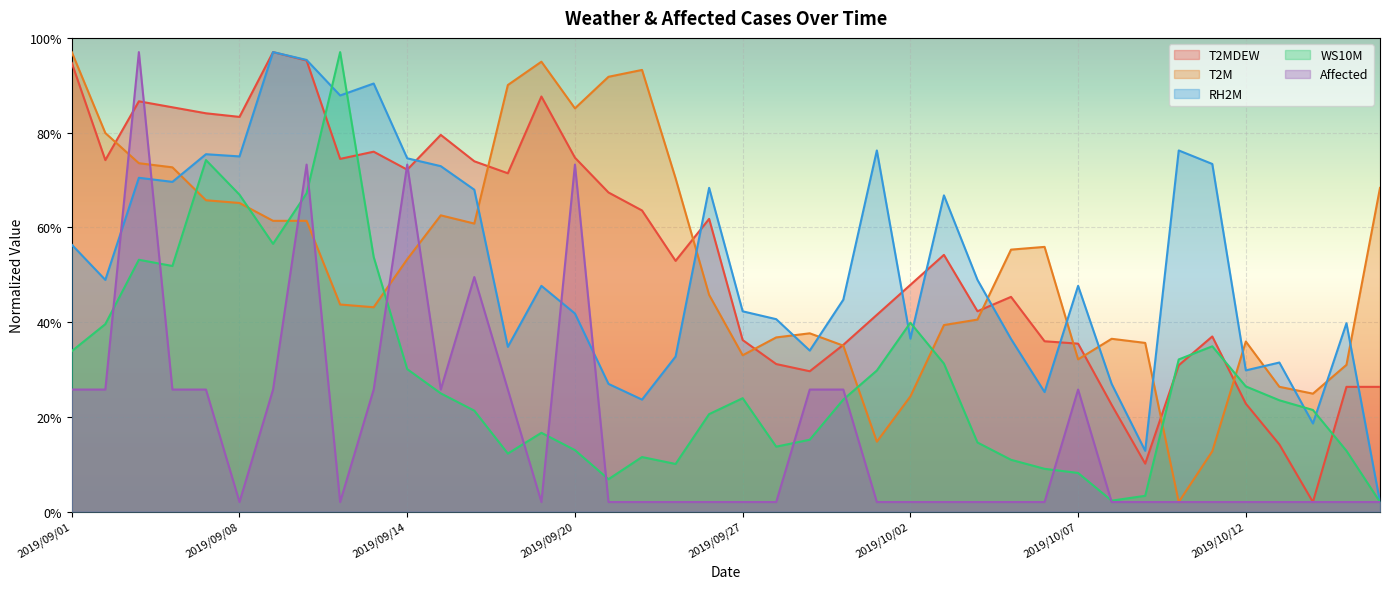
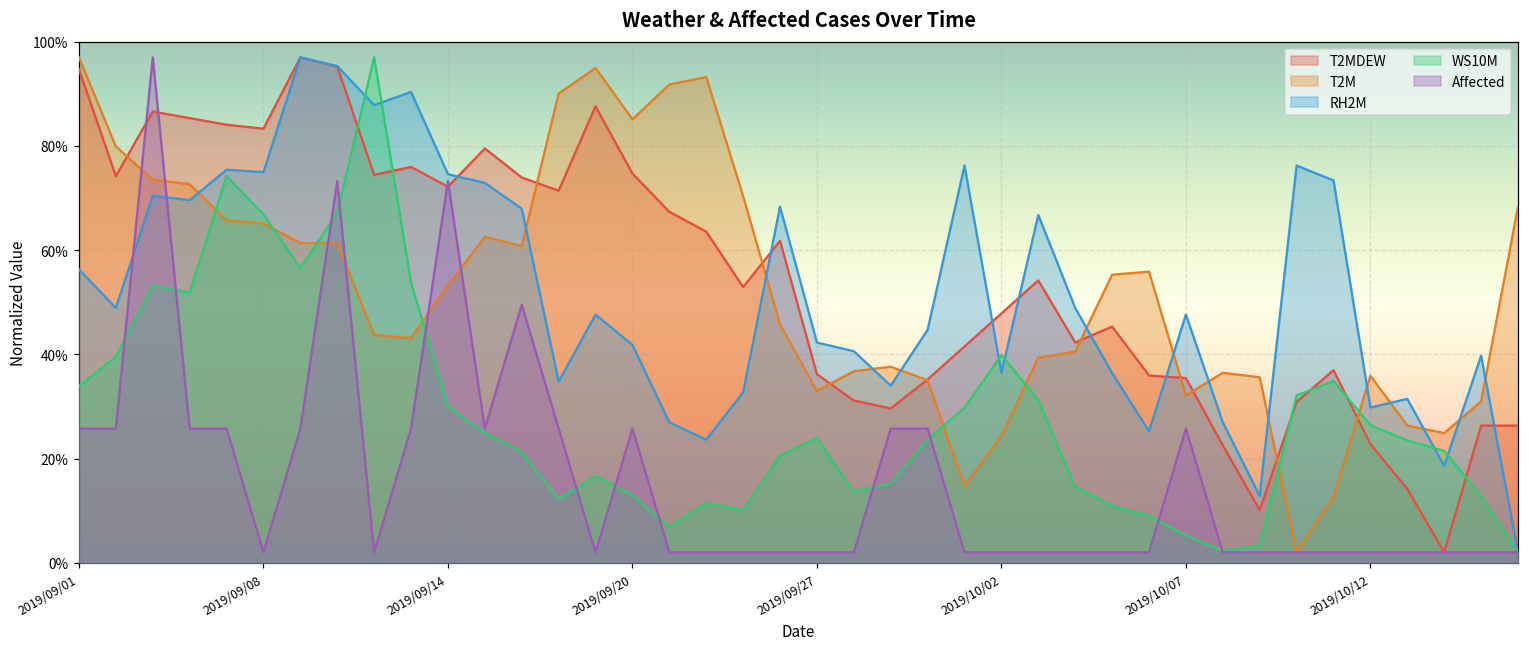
Affected, 2019/09/20: 73% -> 26%
WS10M, 2019/10/07: 8% -> 5%
